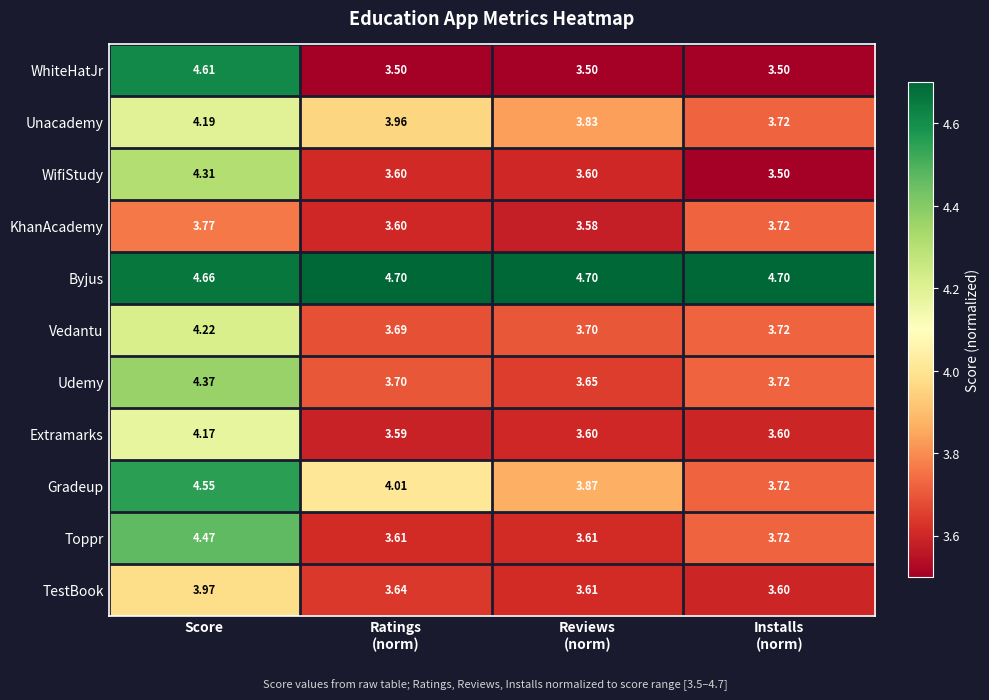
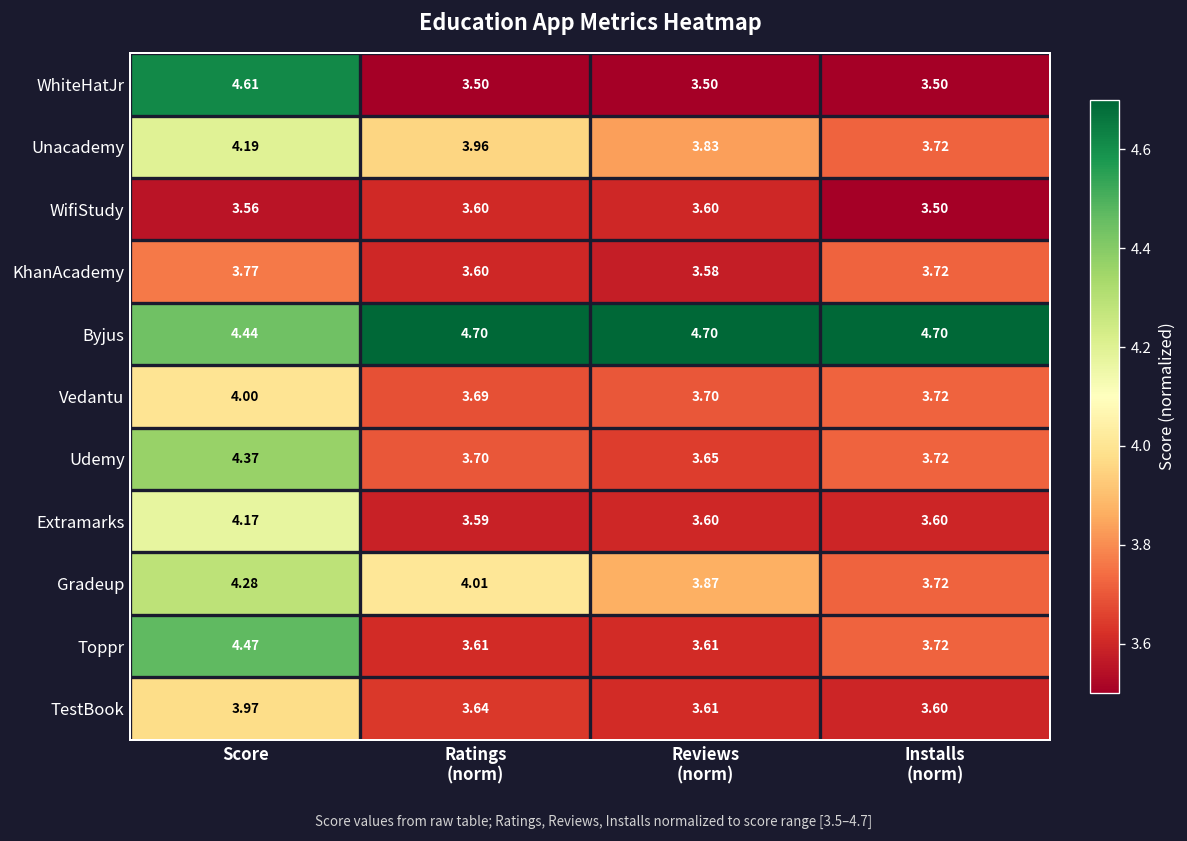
WifiStudy, Score: 4.31 -> 3.56
Byjus, Score: 4.66 -> 4.44
Vedantu, Score: 4.22 -> 4.00
Gradeup, Score: 4.55 -> 4.28
